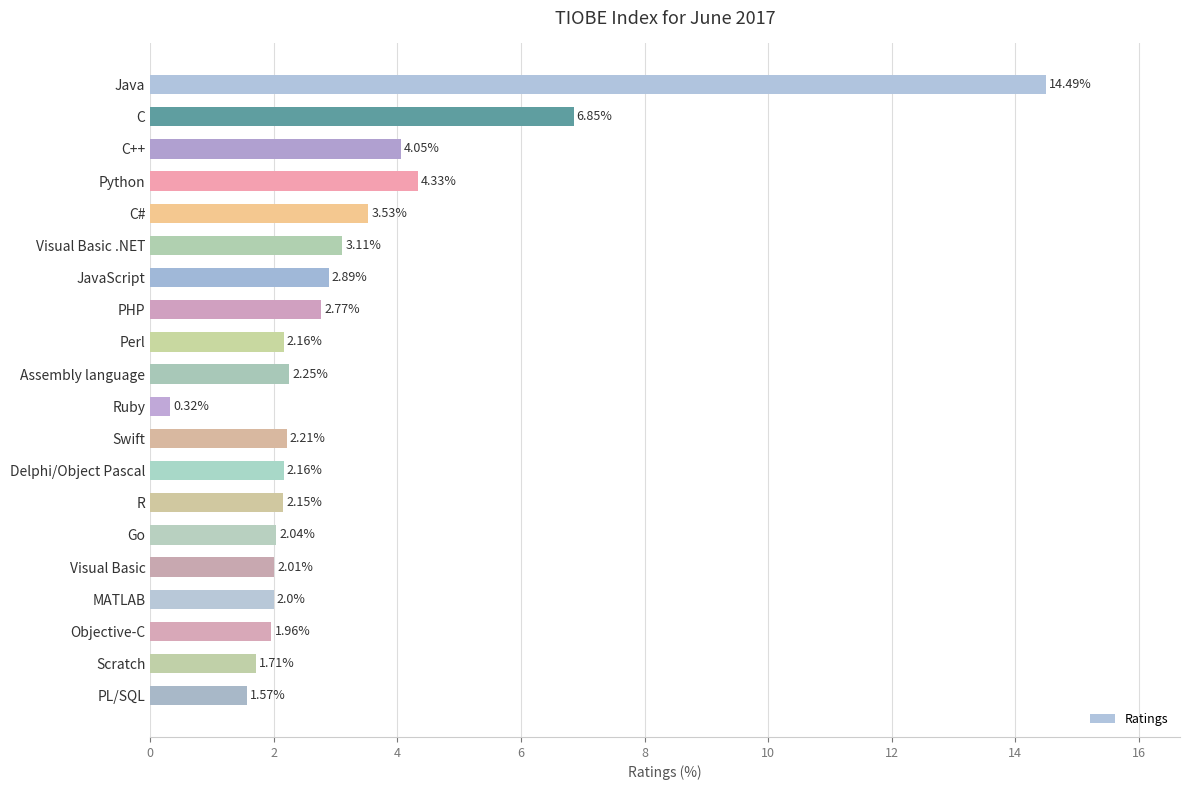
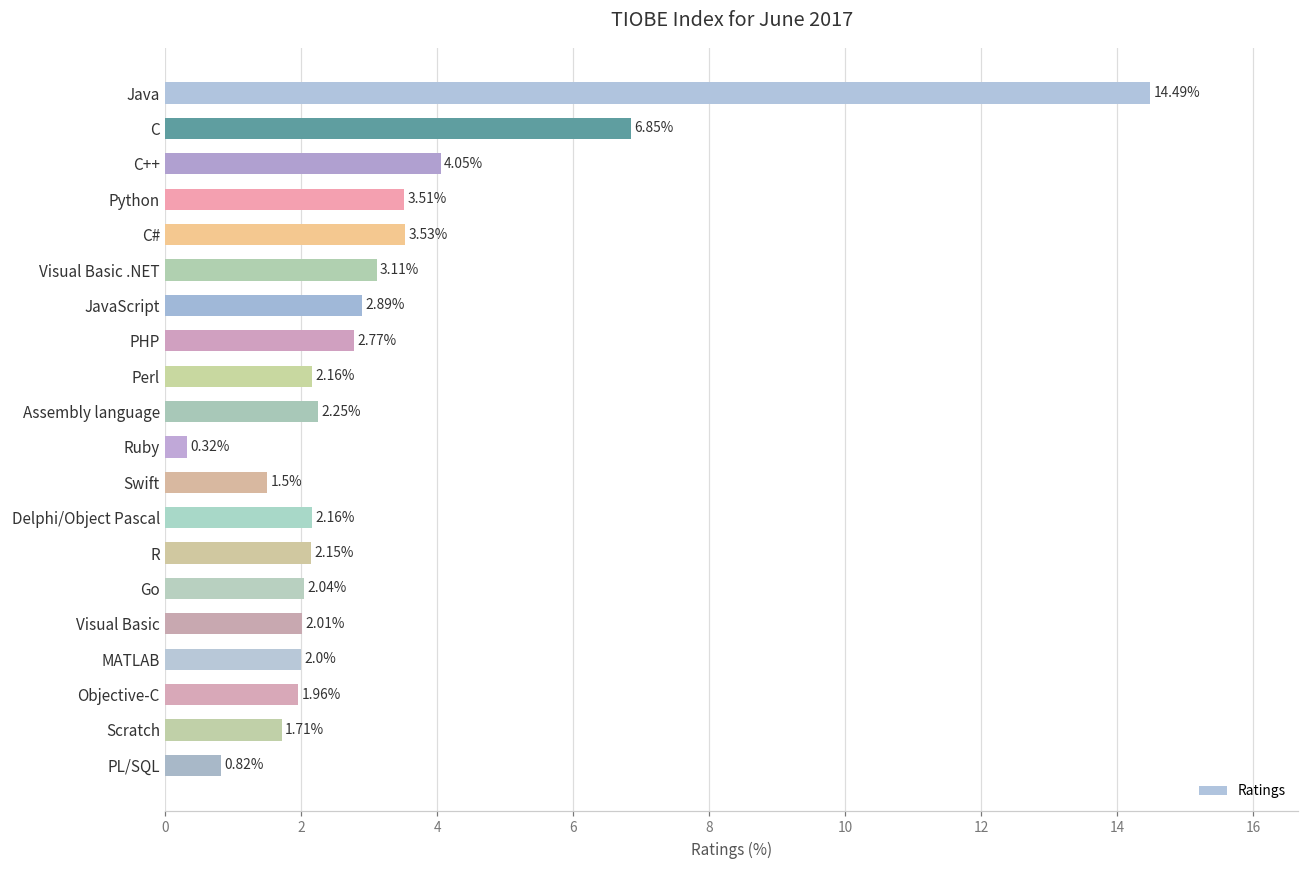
Python: 4.33% -> 3.51%
Swift: 2.21% -> 1.5%
PL/SQL: 1.57% -> 0.82%
